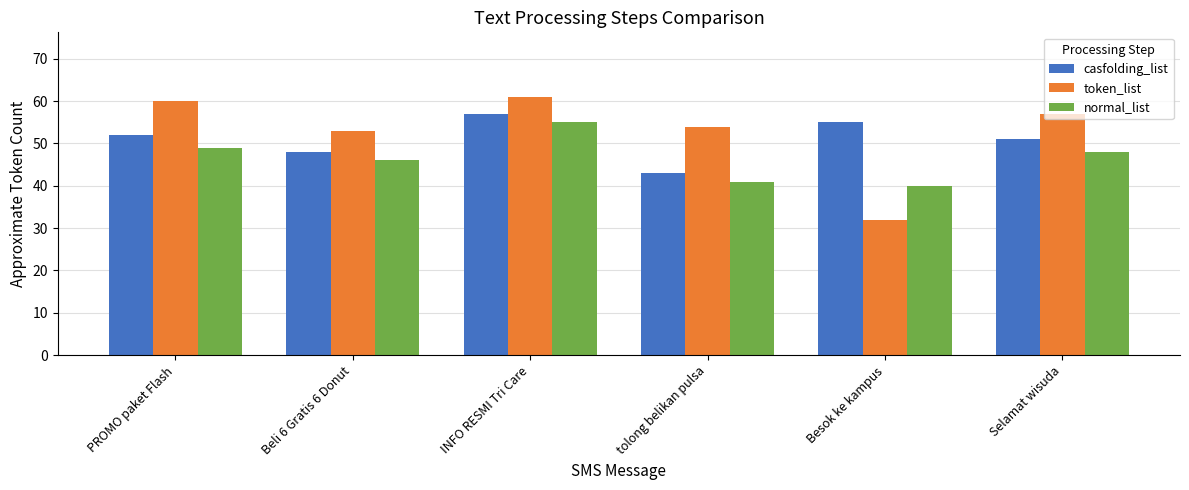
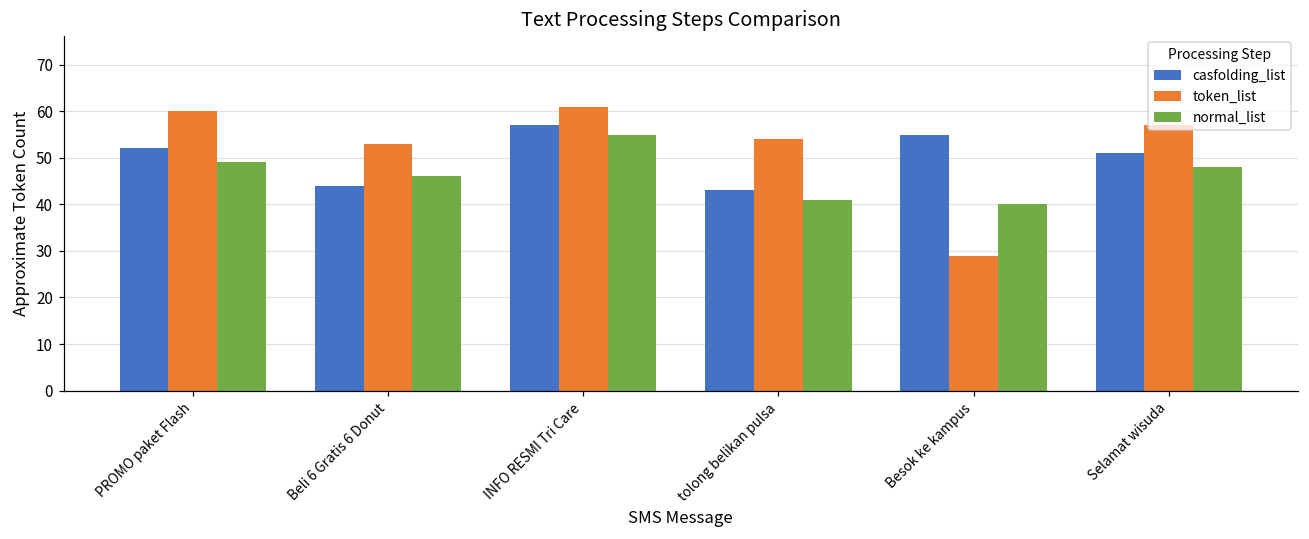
casfolding_list, Beli 6 Gratis 6 Donut: 48 -> 44
token_list, Besok ke kampus: 32 -> 29
